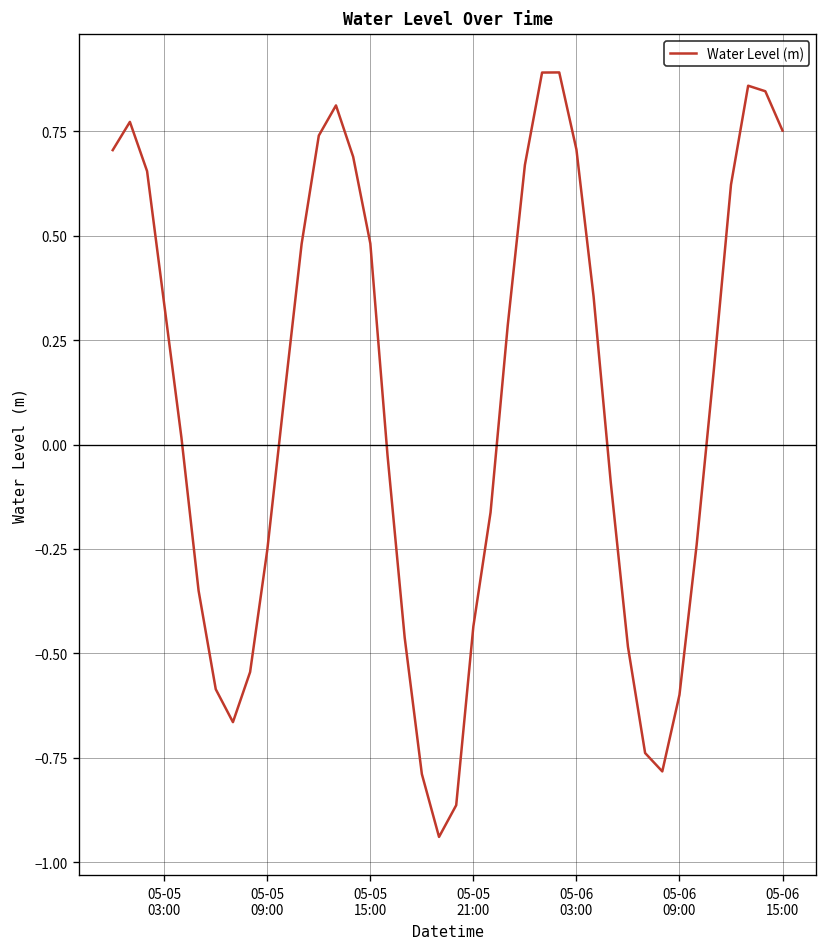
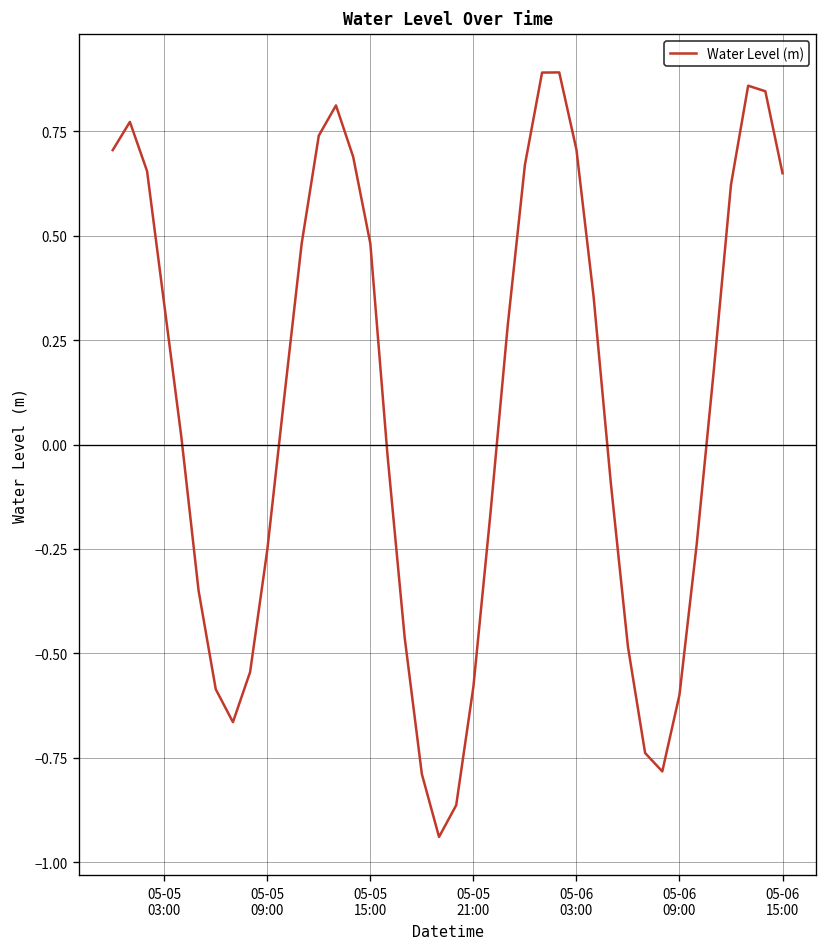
05-05 21:00: -0.44 -> -0.58
05-06 15:00: 0.75 -> 0.65
